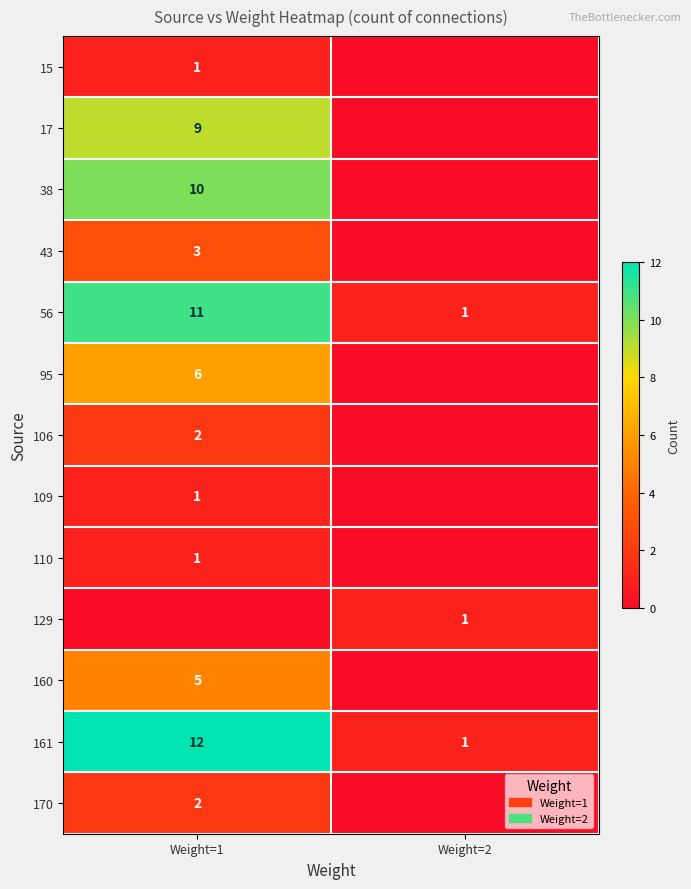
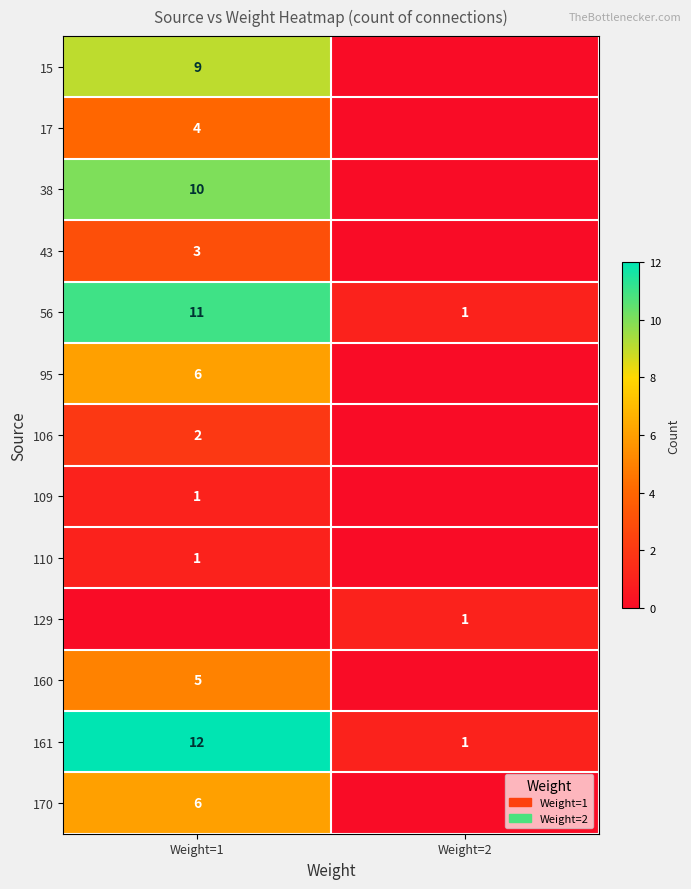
15, Weight=1: 1 -> 9
17, Weight=1: 9 -> 4
170, Weight=1: 2 -> 6
